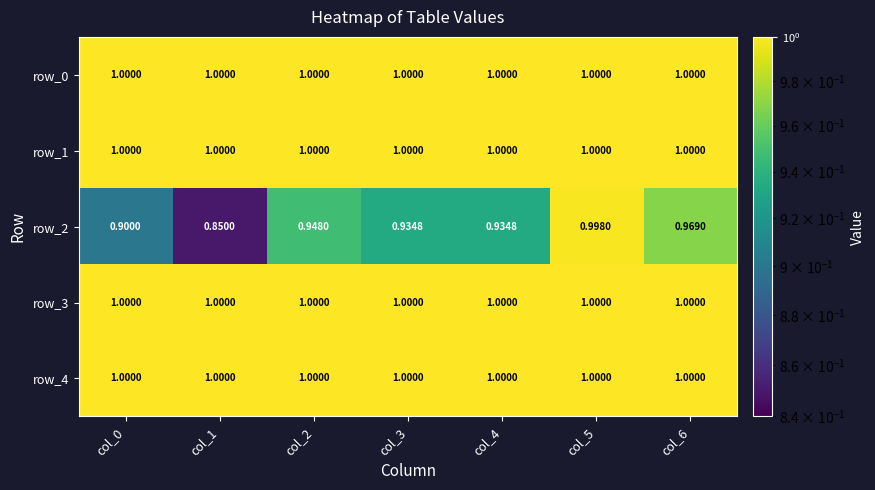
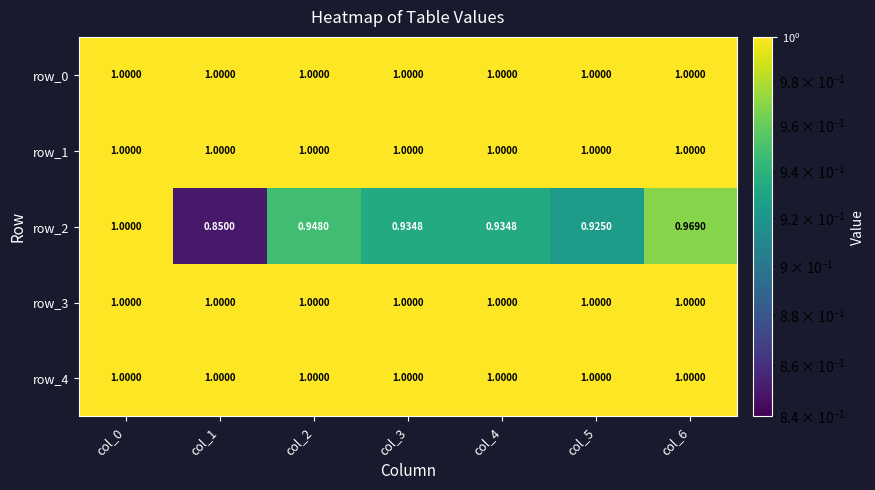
row_2, col_0: 0.9000 -> 1.0000
row_2, col_5: 0.9980 -> 0.9250
